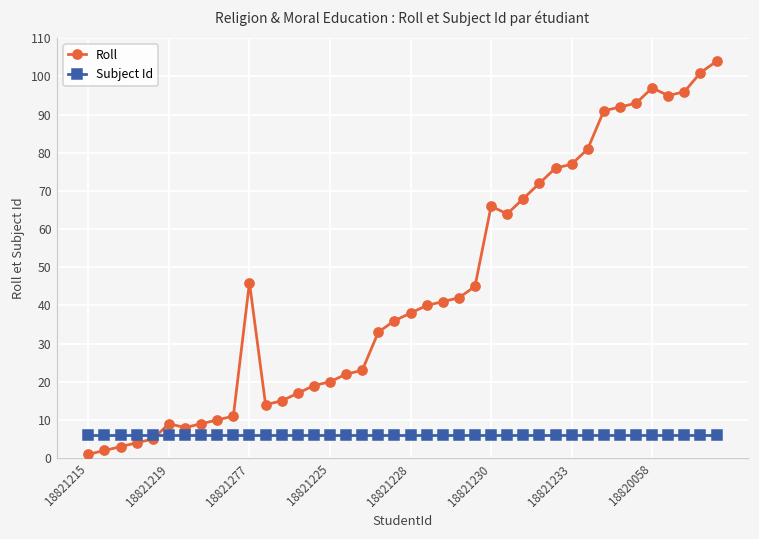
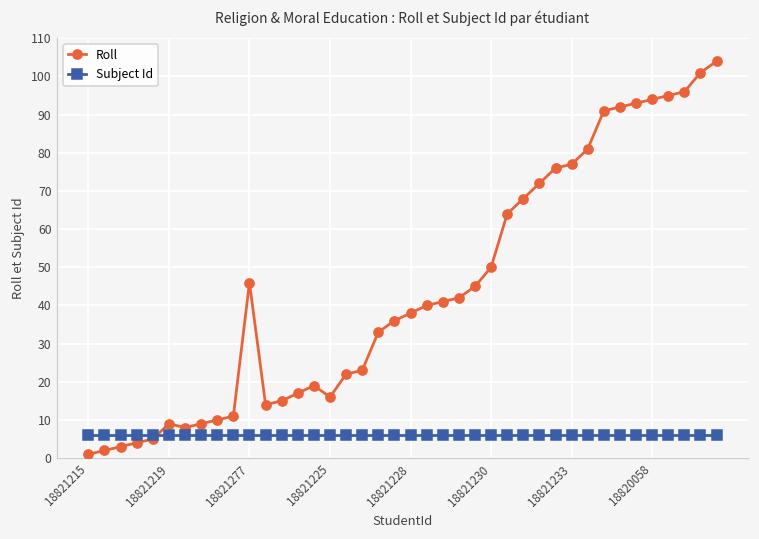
Roll, 18821225: 20 -> 16
Roll, 18821230: 66 -> 50
Roll, 18820058: 97 -> 94
